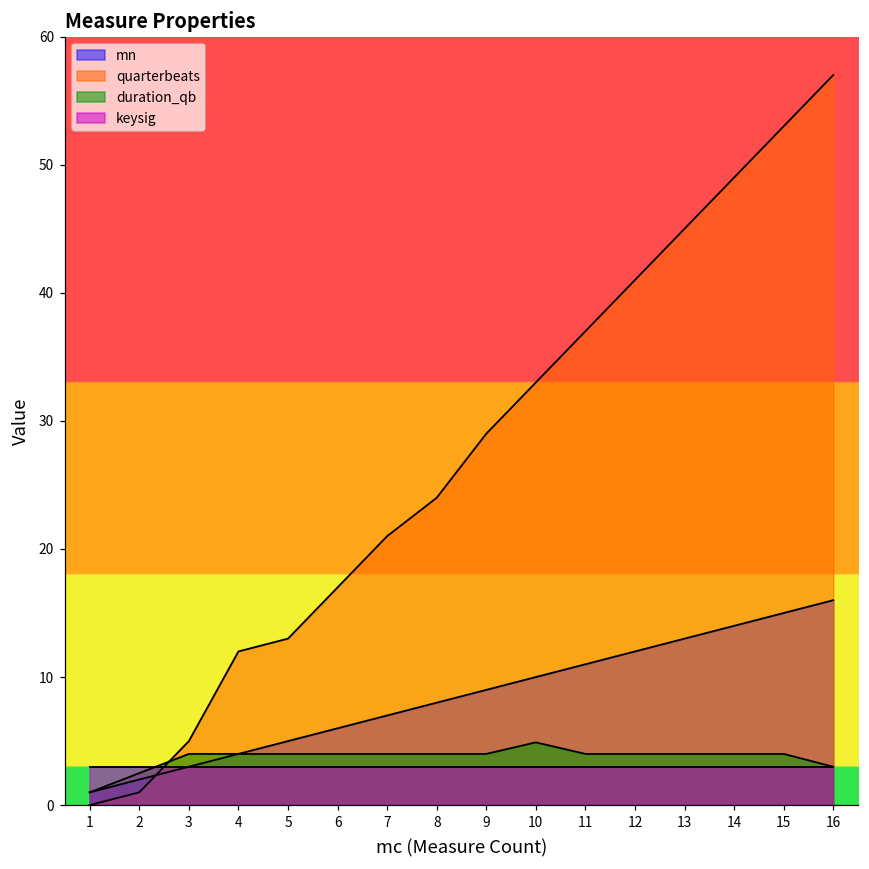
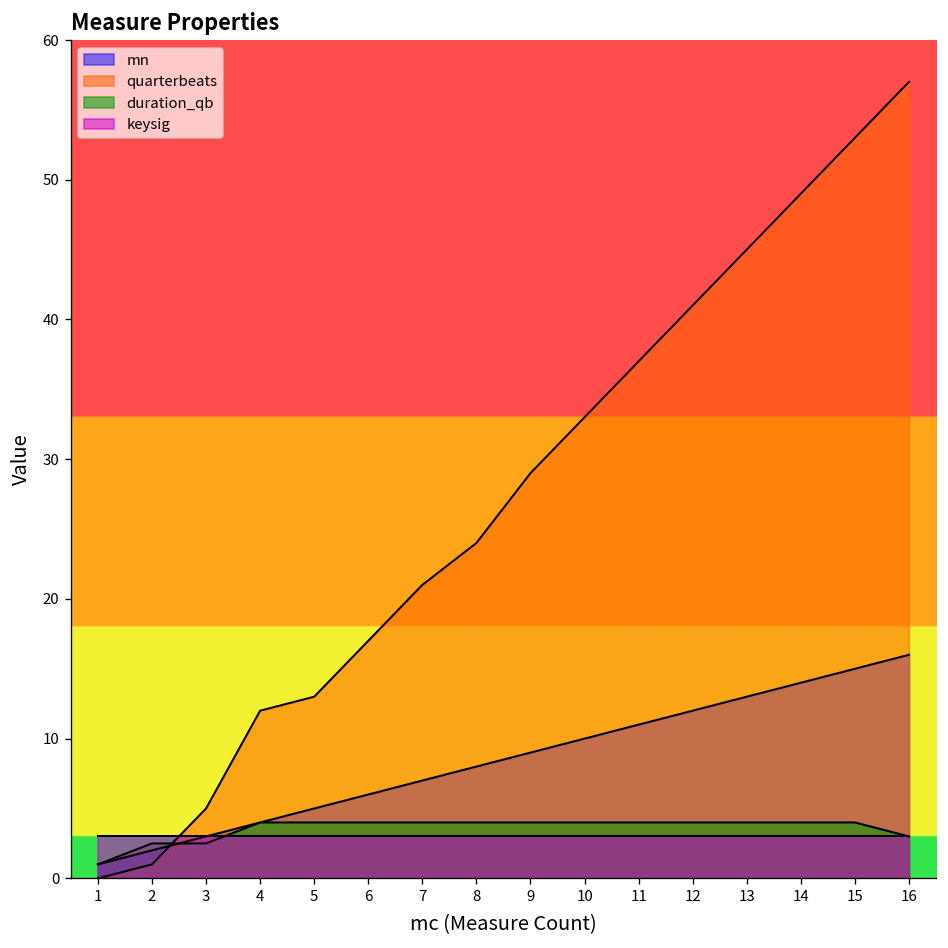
duration_qb, 3: 4.0 -> 2.5
duration_qb, 10: 4.9 -> 4.0
